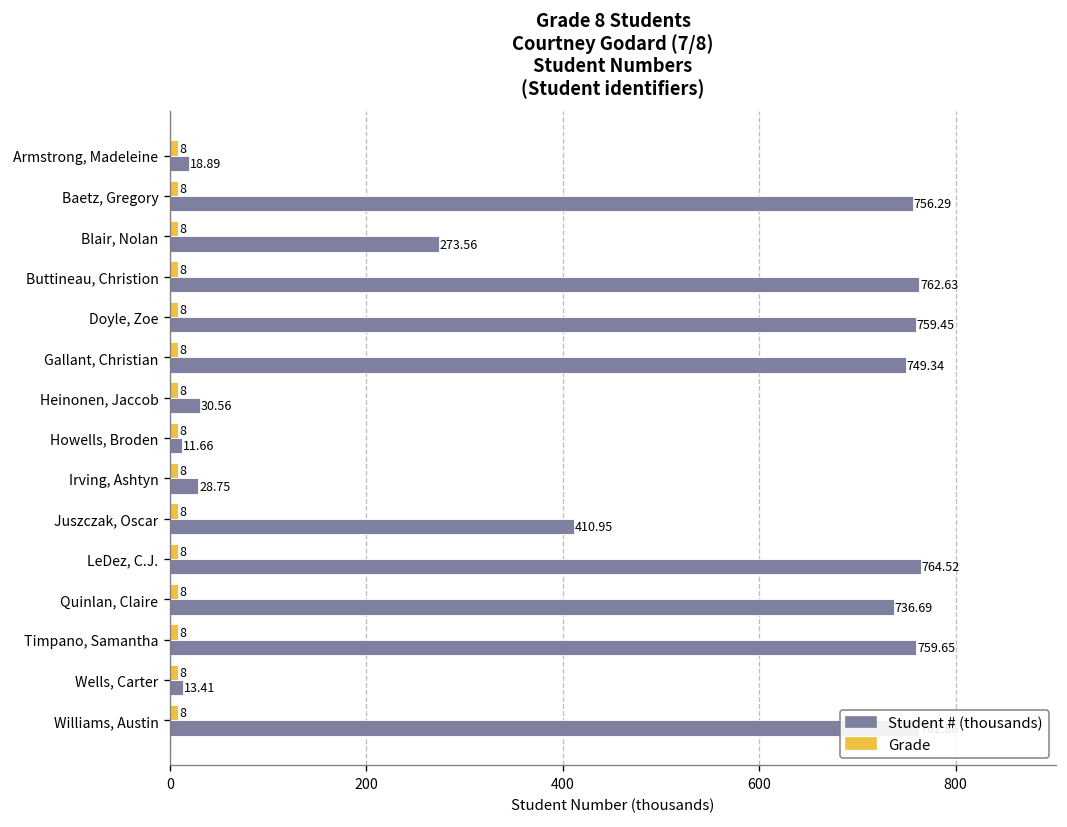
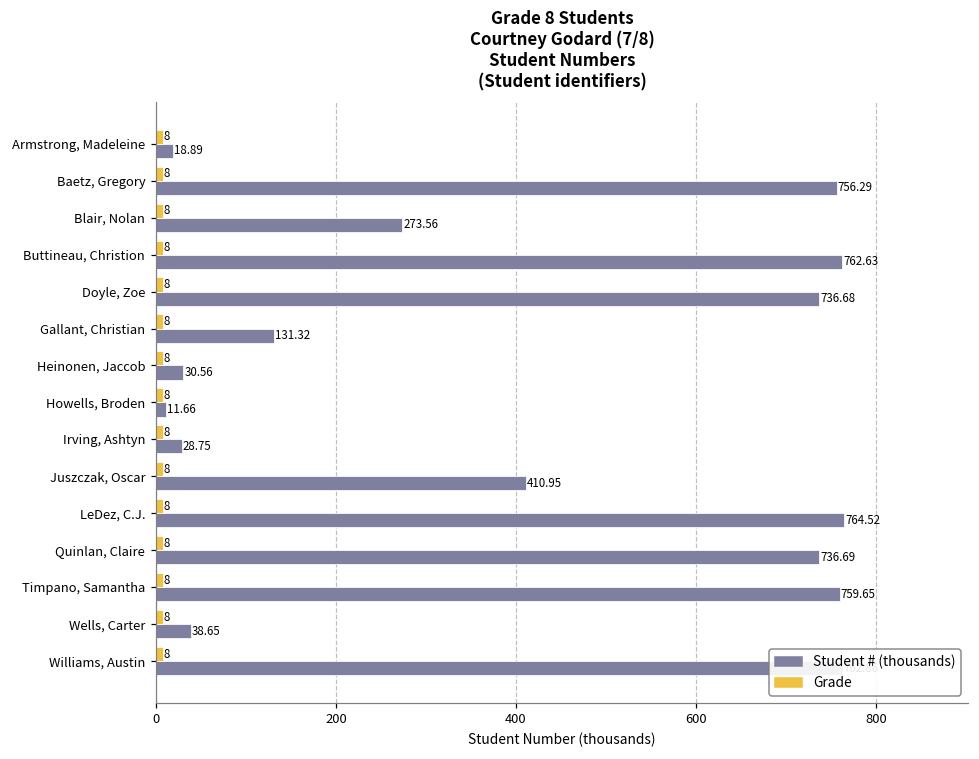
Student # (thousands), Doyle, Zoe: 759.45 -> 736.68
Student # (thousands), Gallant, Christian: 749.34 -> 131.32
Student # (thousands), Wells, Carter: 13.41 -> 38.65
